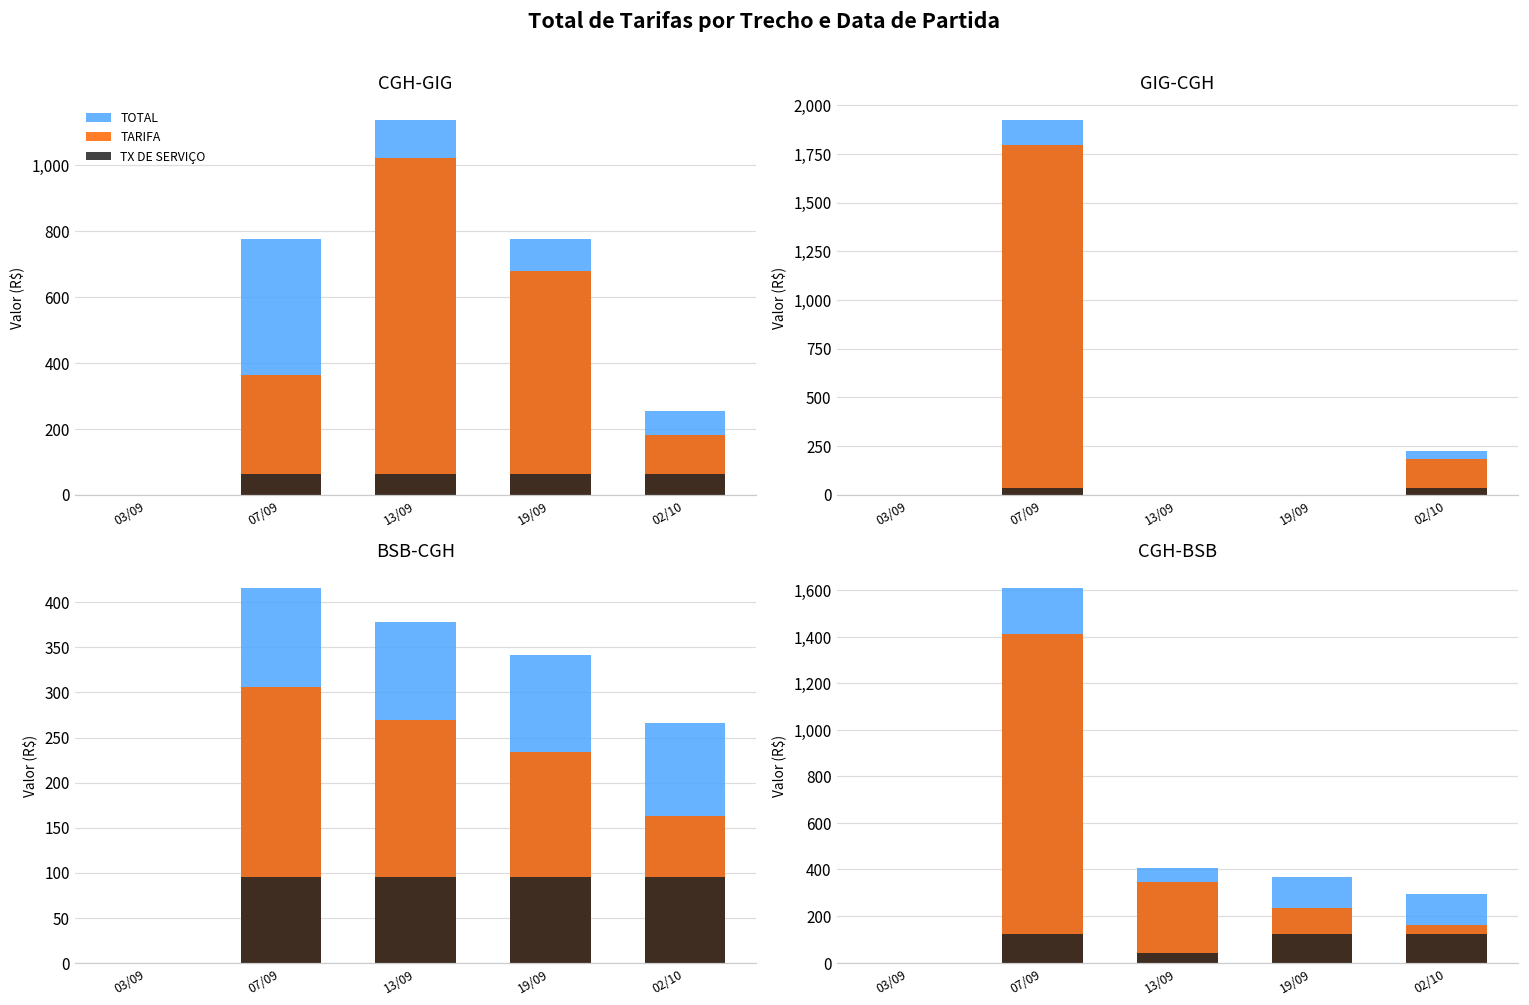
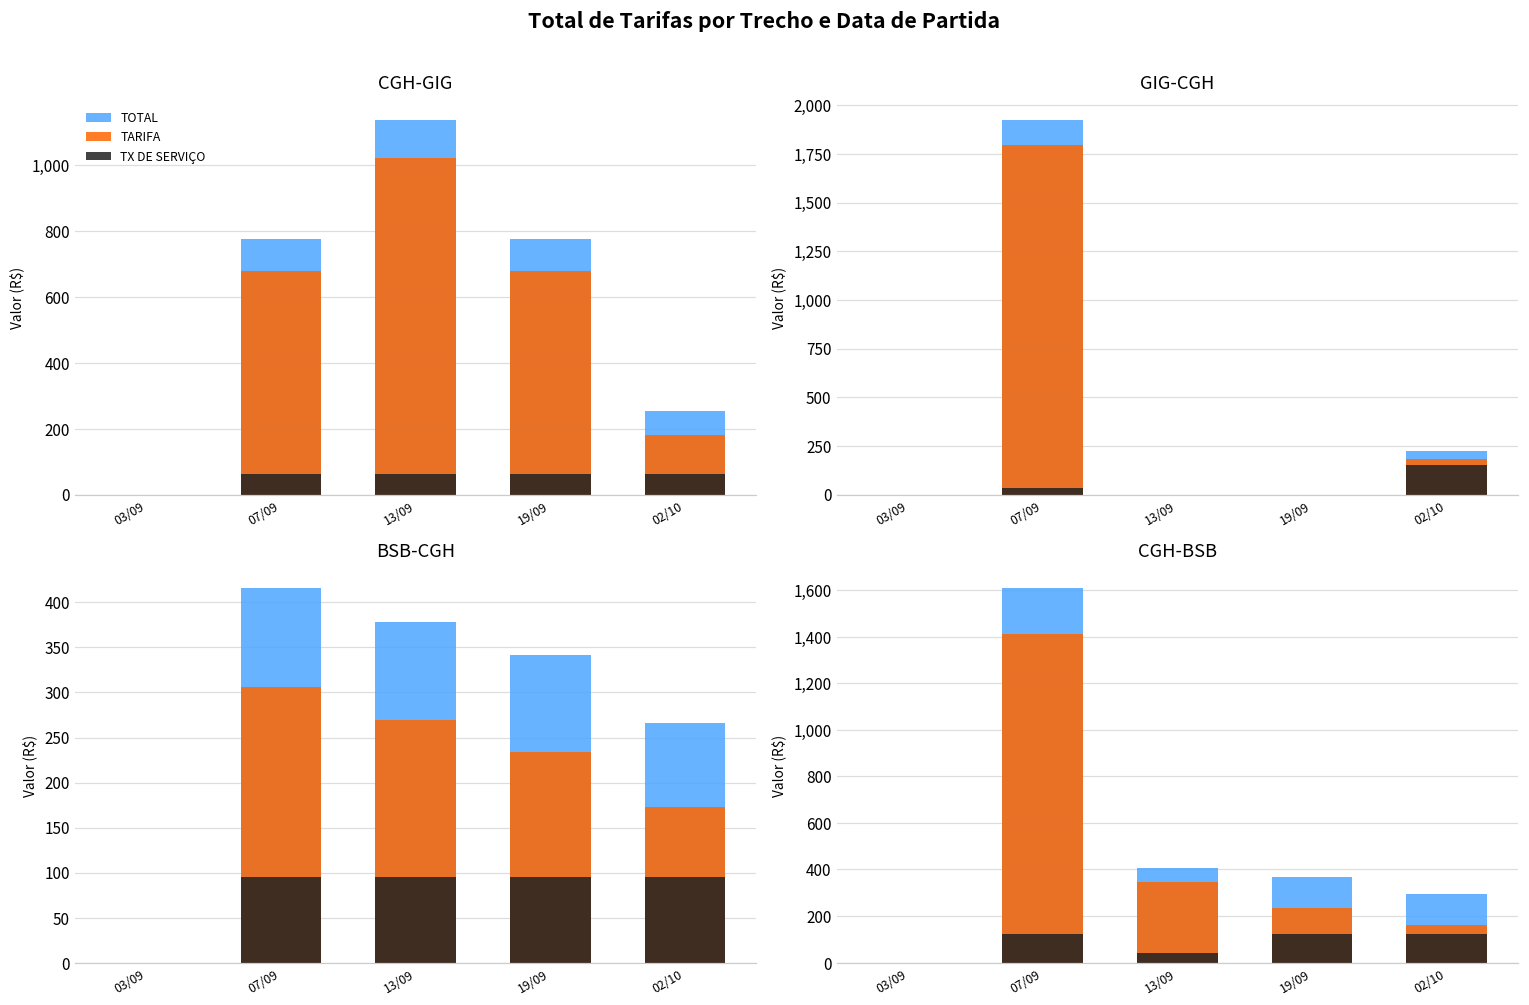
CGH-GIG, TARIFA, 07/09: 360 -> 680
GIG-CGH, TX DE SERVIÇO, 02/10: 30 -> 150
BSB-CGH, TARIFA, 02/10: 160 -> 170
